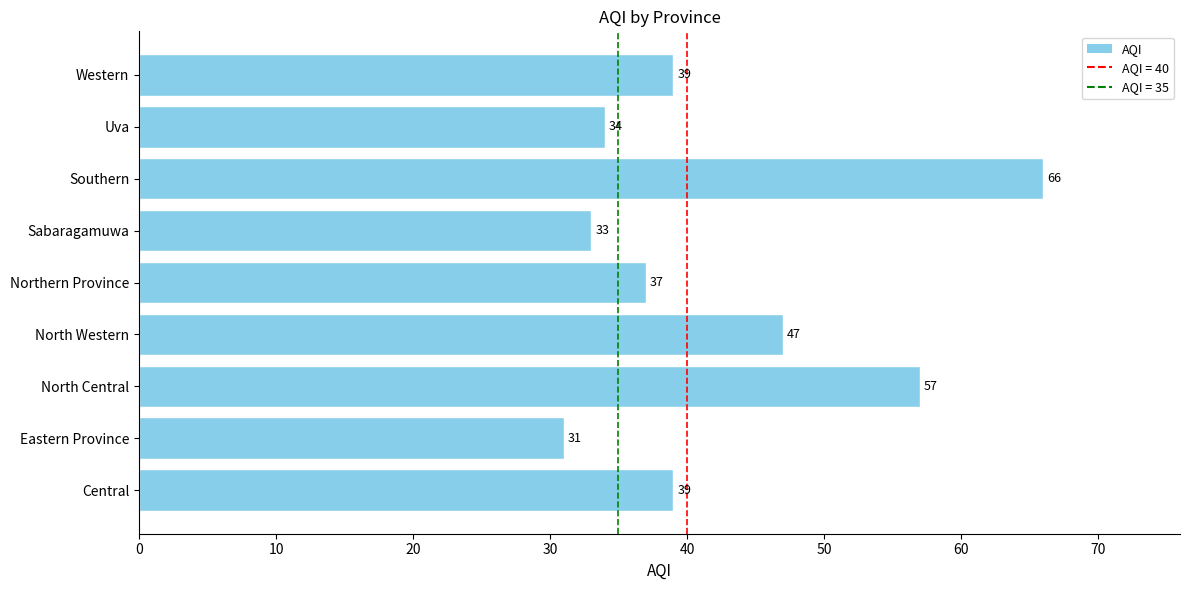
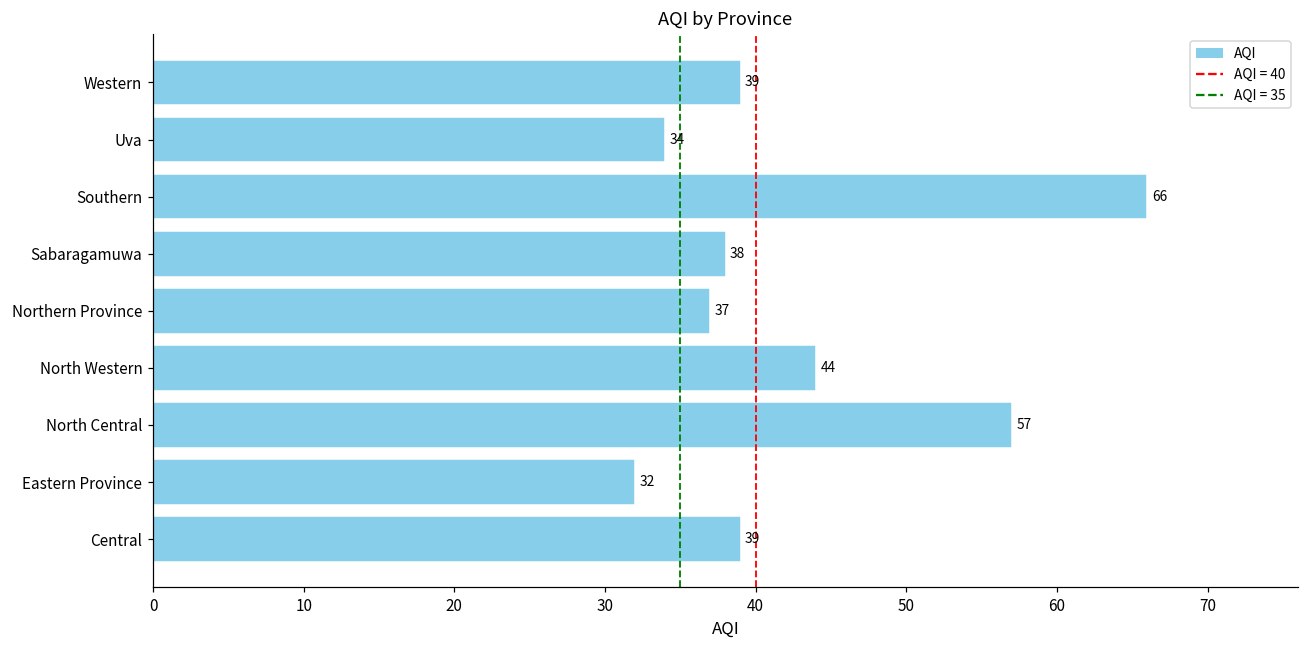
Sabaragamuwa: 33 -> 38
North Western: 47 -> 44
Eastern Province: 31 -> 32
